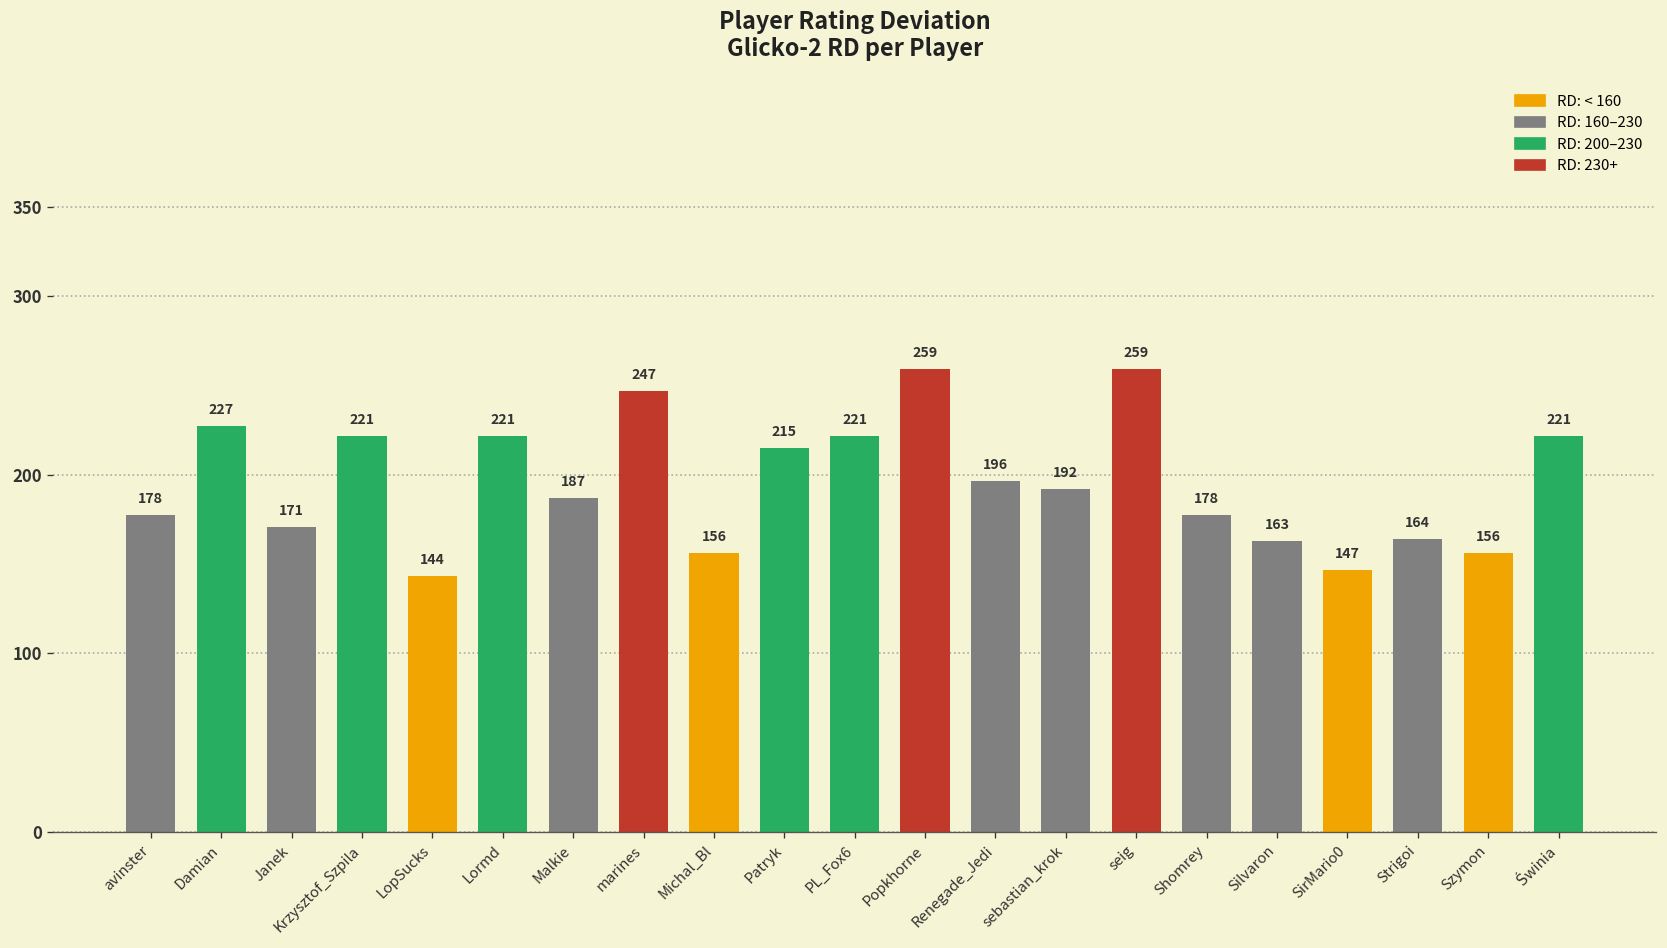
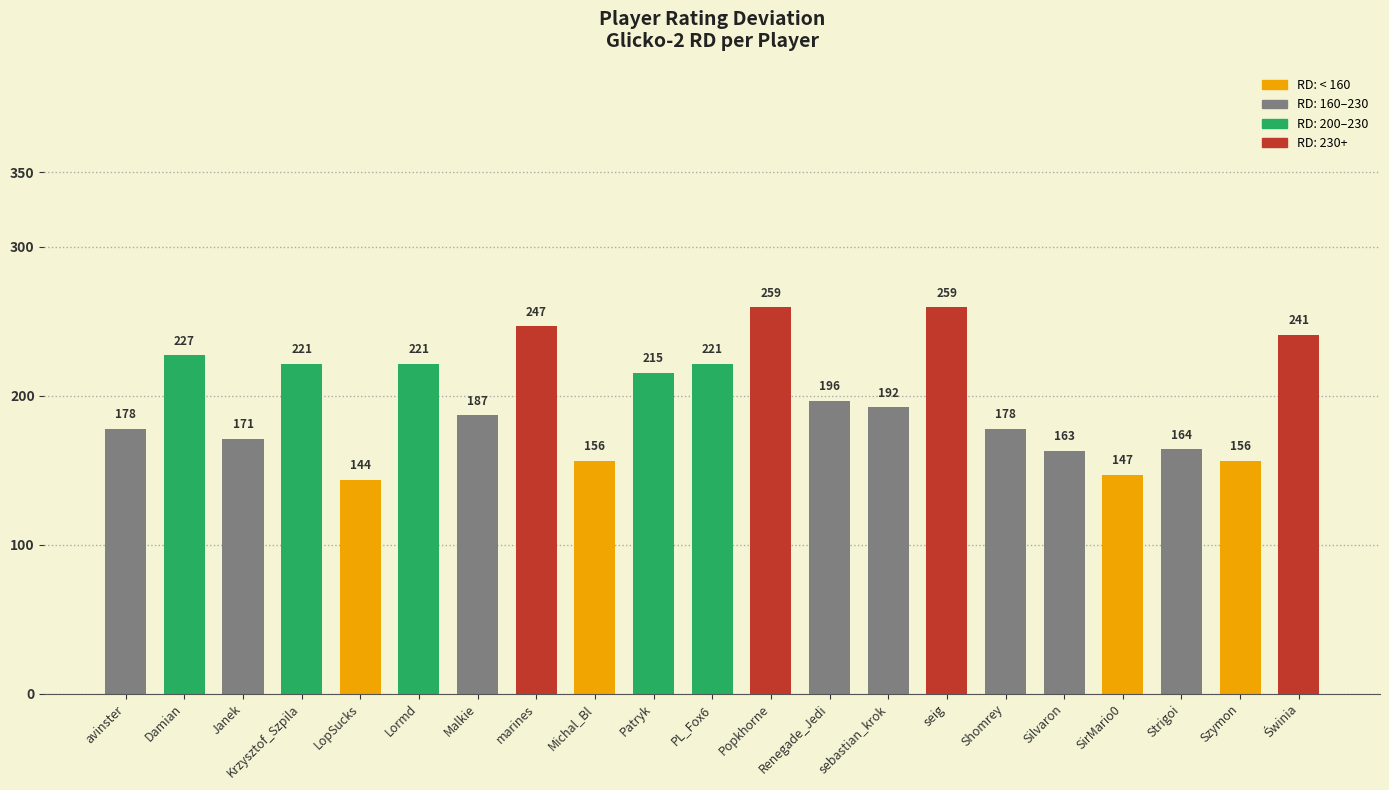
Świnia: 221 -> 241
